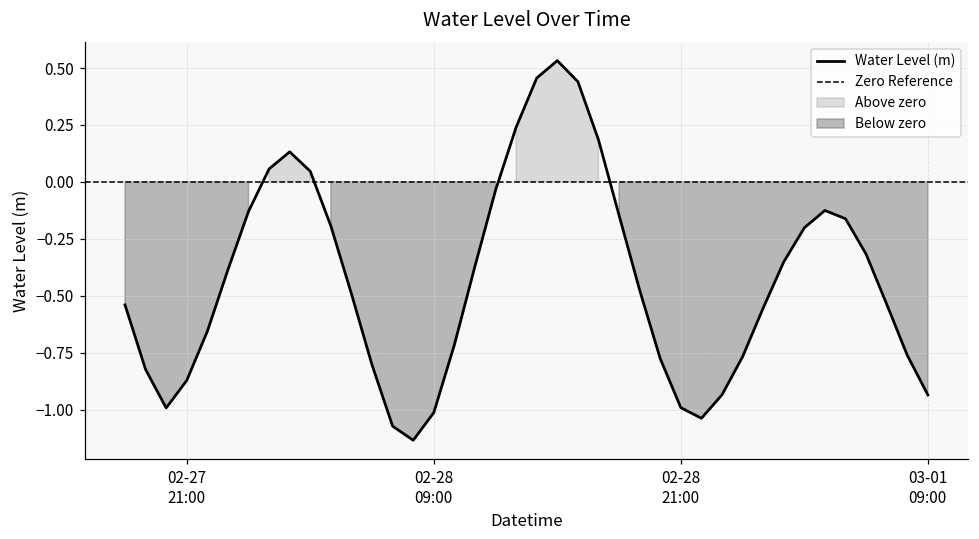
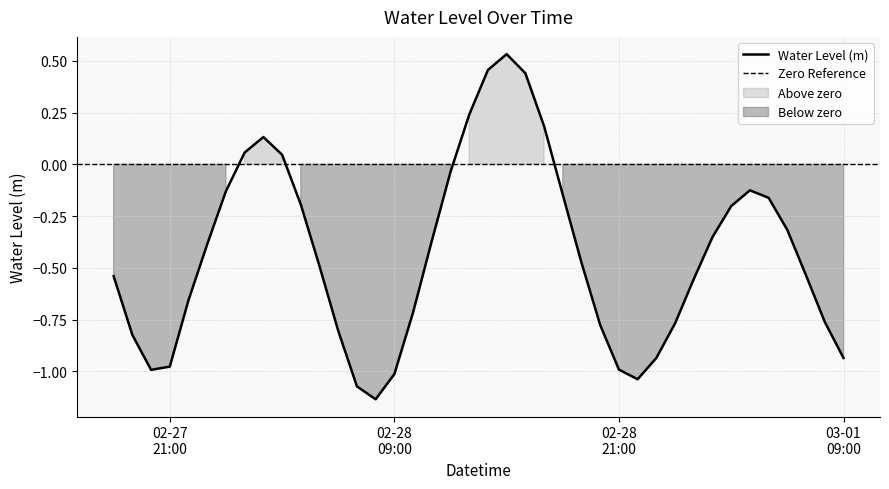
02-27 21:00: -0.87 -> -0.98
